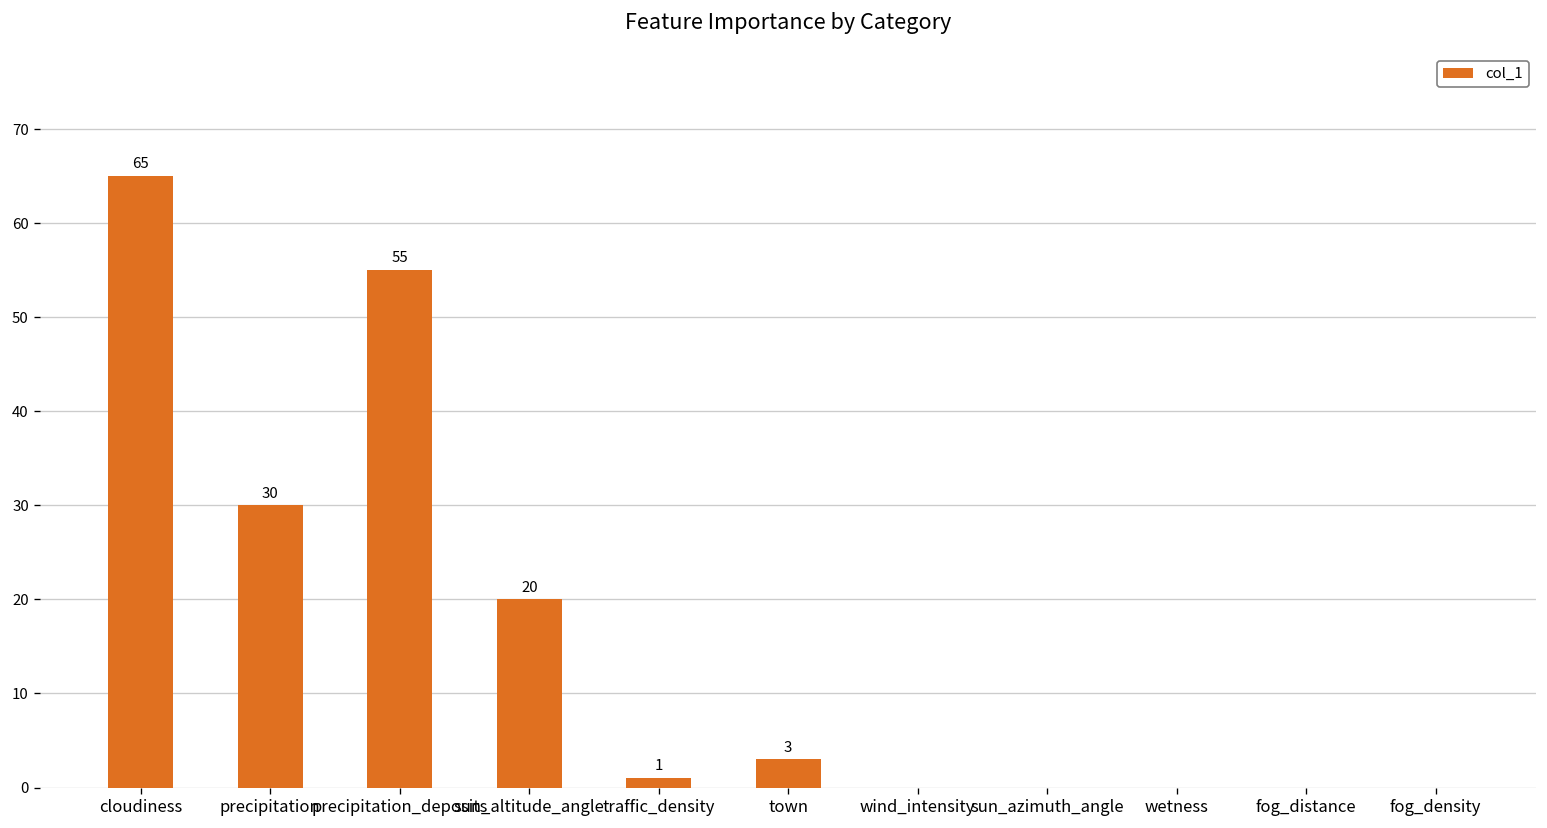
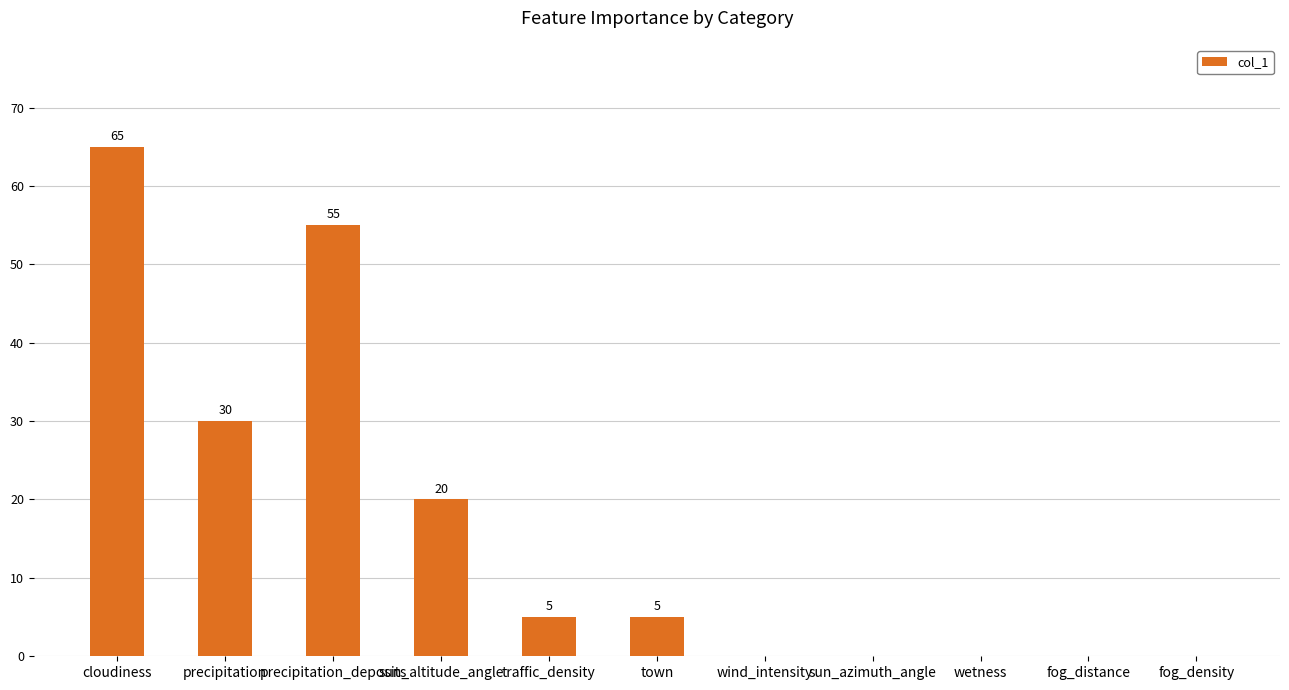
traffic_density: 1 -> 5
town: 3 -> 5
